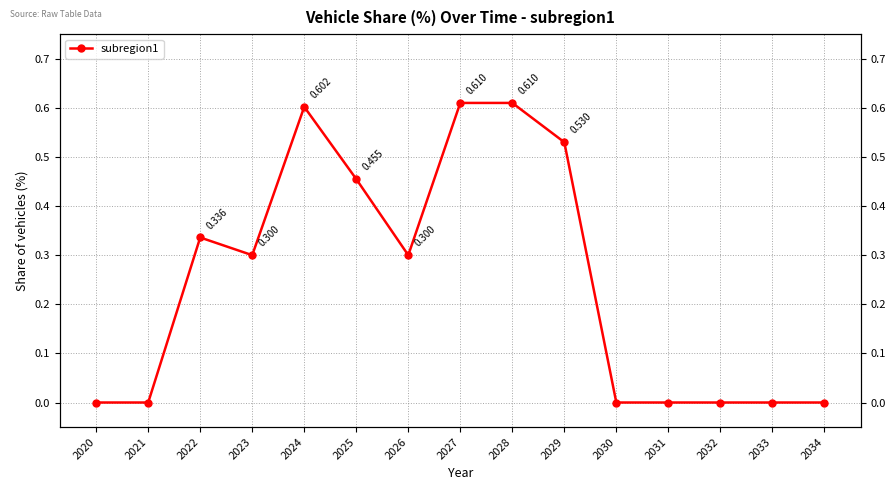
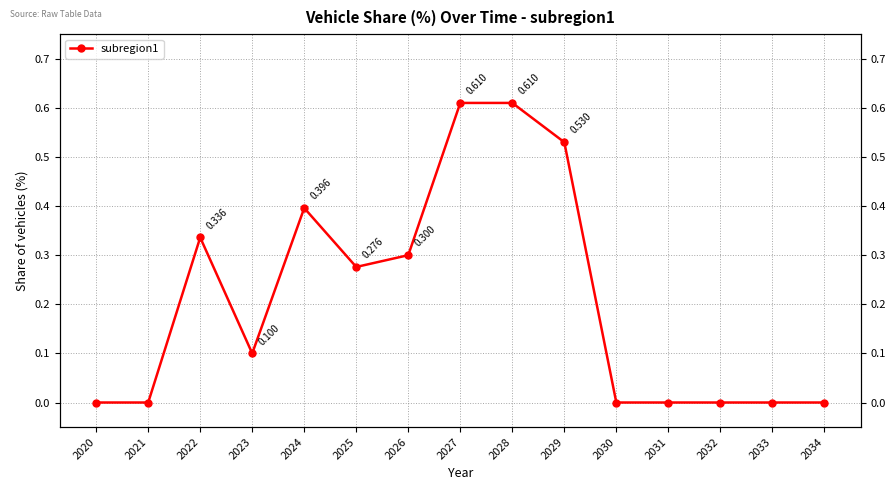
2023: 0.300 -> 0.100
2024: 0.602 -> 0.396
2025: 0.455 -> 0.276
